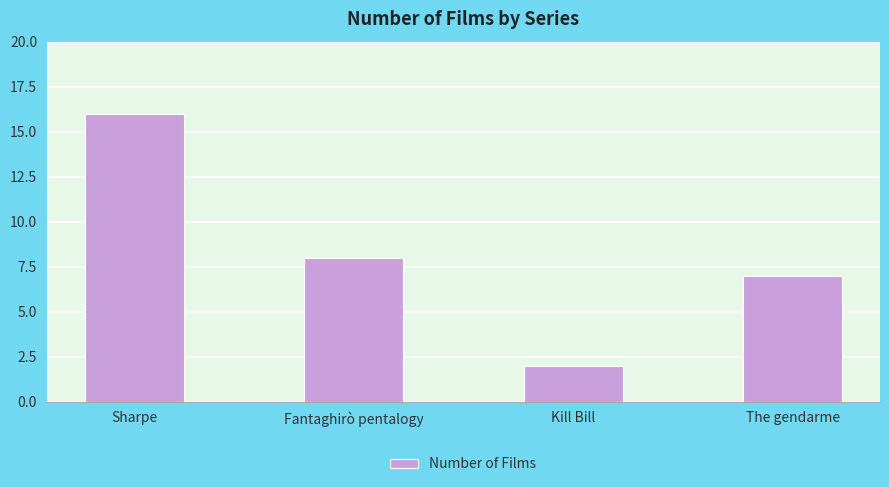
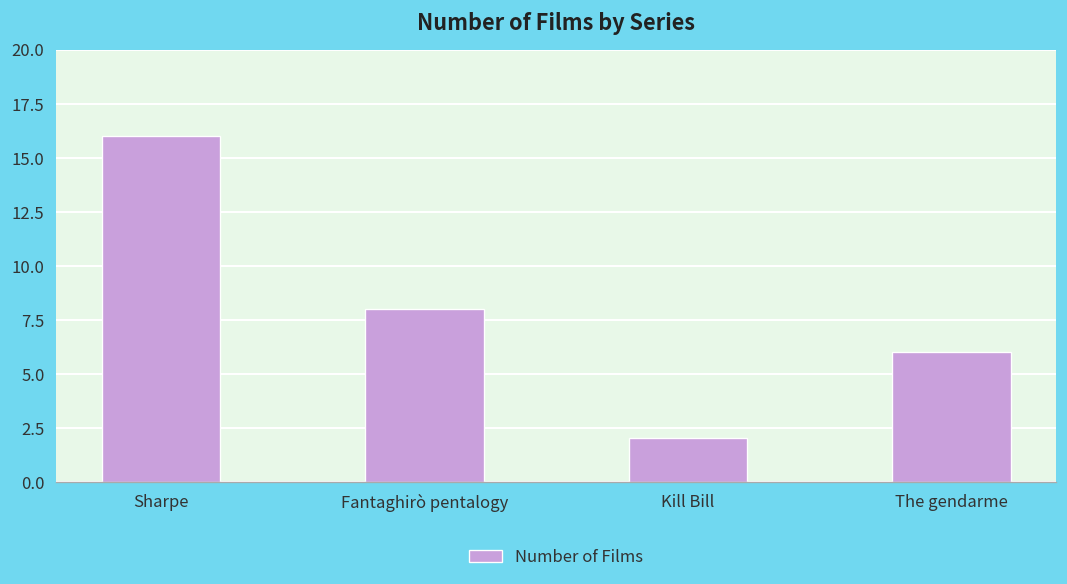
The gendarme: 7 -> 6
